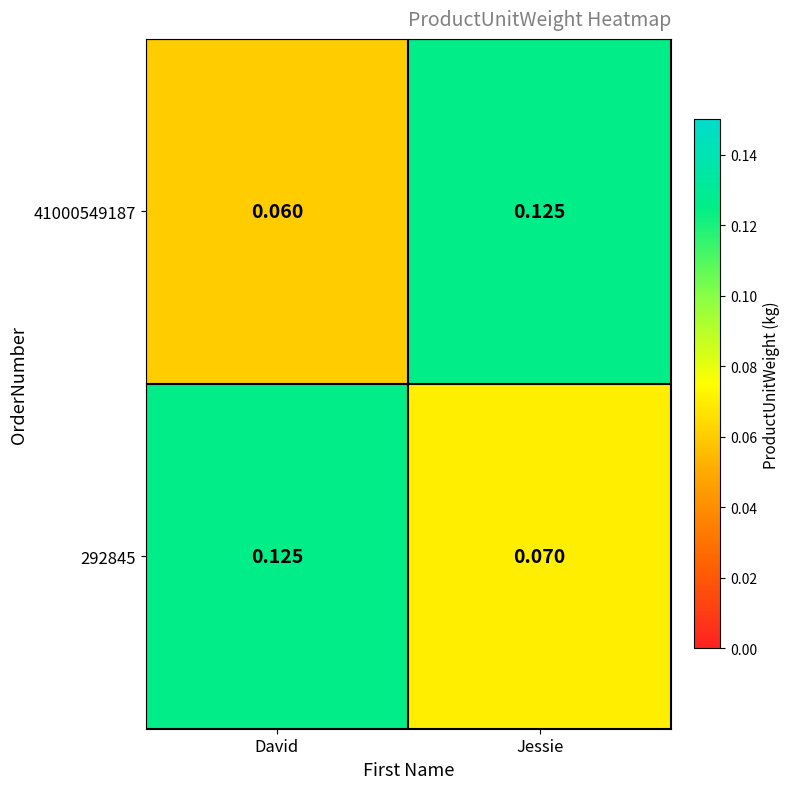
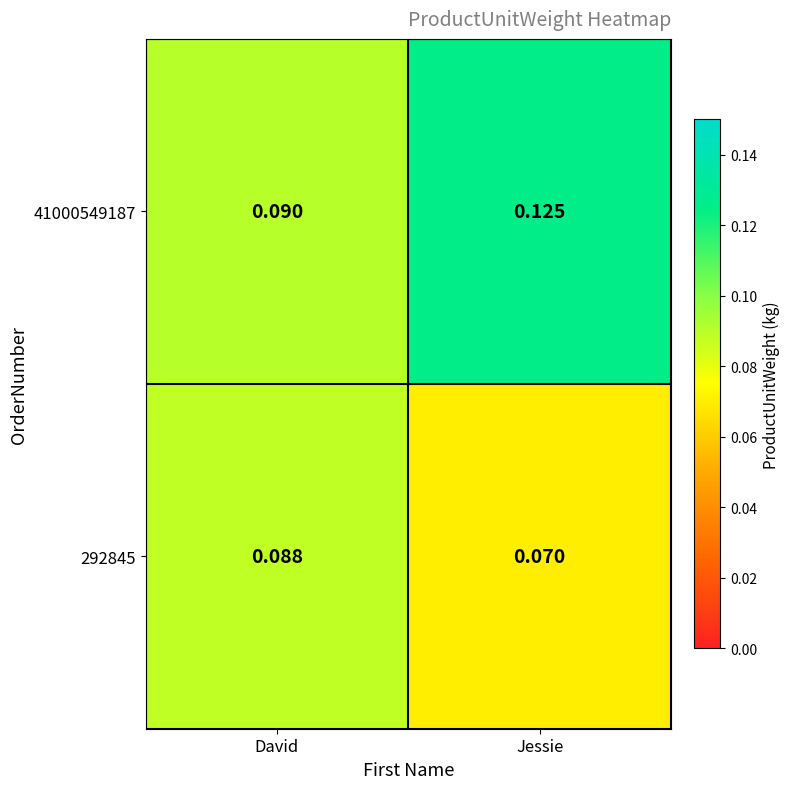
41000549187, David: 0.060 -> 0.090
292845, David: 0.125 -> 0.088
